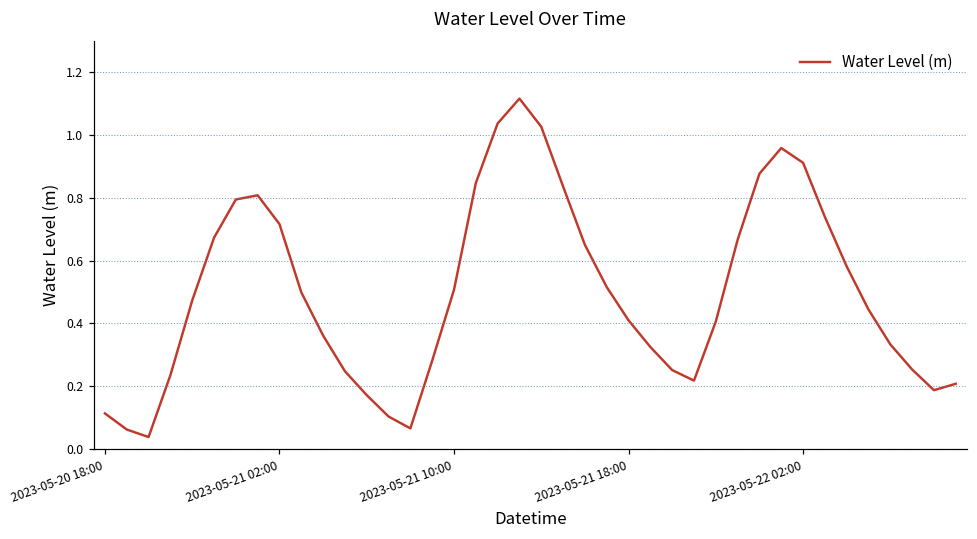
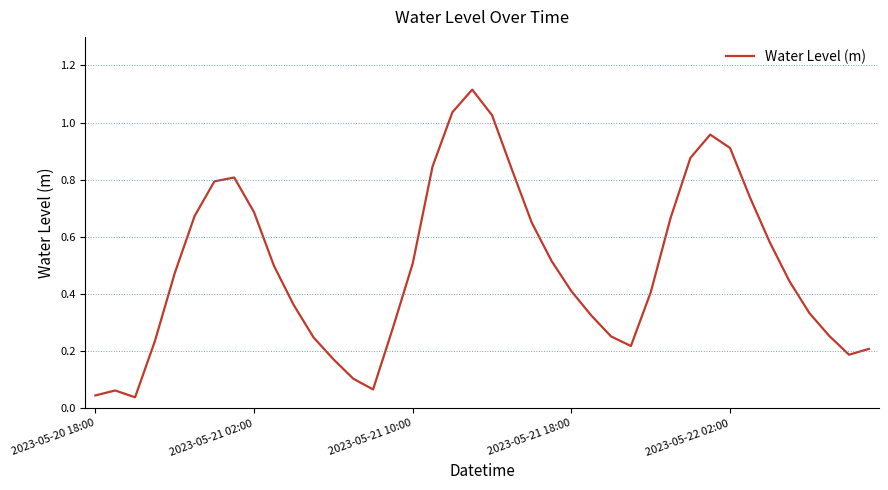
2023-05-20 18:00: 0.11 -> 0.05
2023-05-21 02:00: 0.72 -> 0.69
